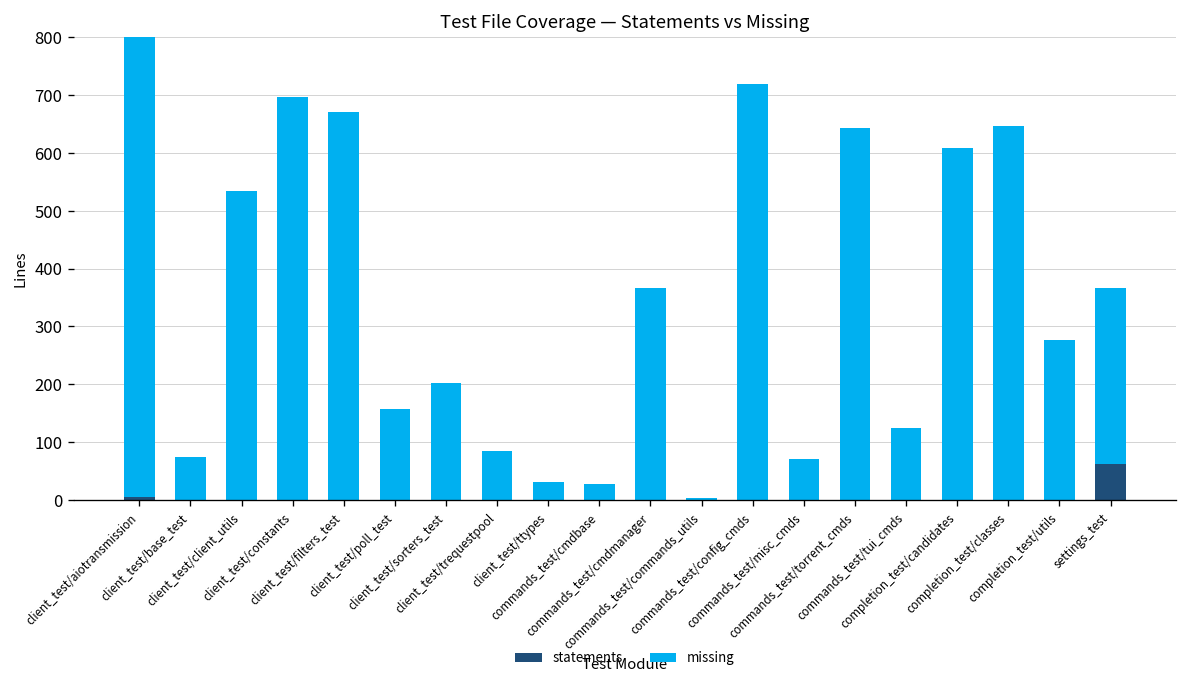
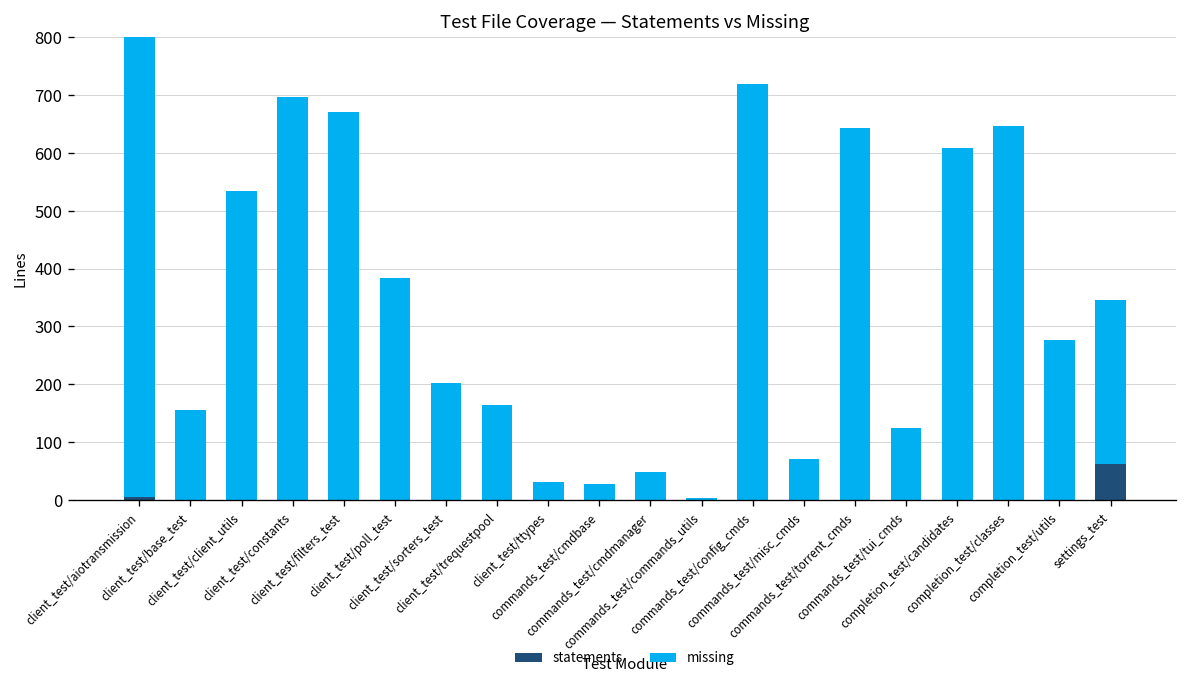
missing, client_test/base_test: 80 -> 160
missing, client_test/poll_test: 160 -> 380
missing, client_test/trequestpool: 80 -> 170
missing, commands_test/cmdmanager: 370 -> 50
missing, settings_test: 300 -> 280
